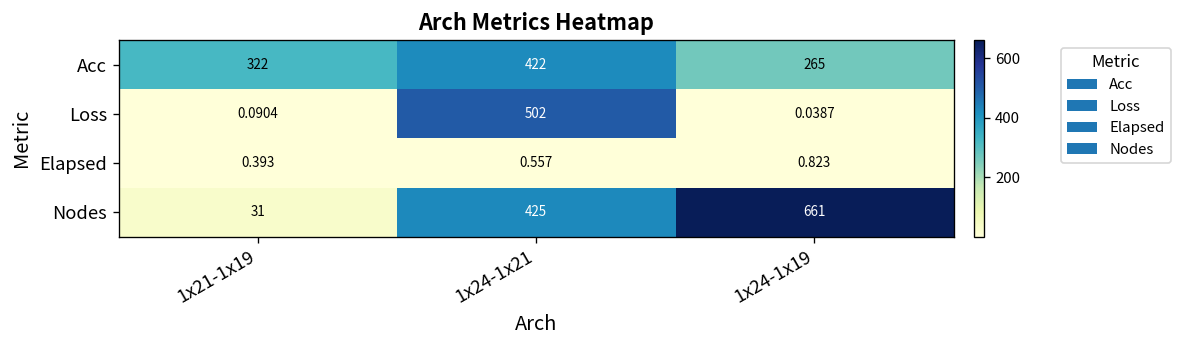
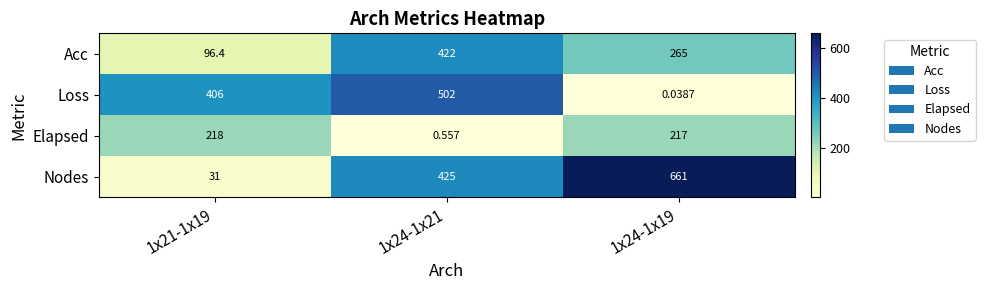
Acc, 1x21-1x19: 322 -> 96.4
Loss, 1x21-1x19: 0.0904 -> 406
Elapsed, 1x21-1x19: 0.393 -> 218
Elapsed, 1x24-1x19: 0.823 -> 217
